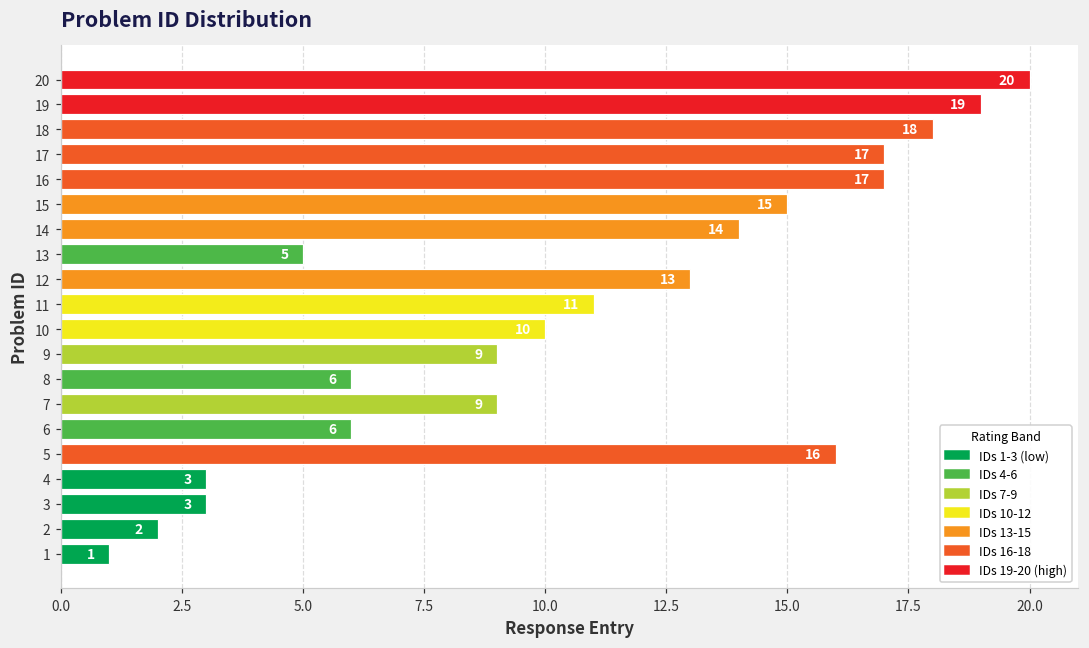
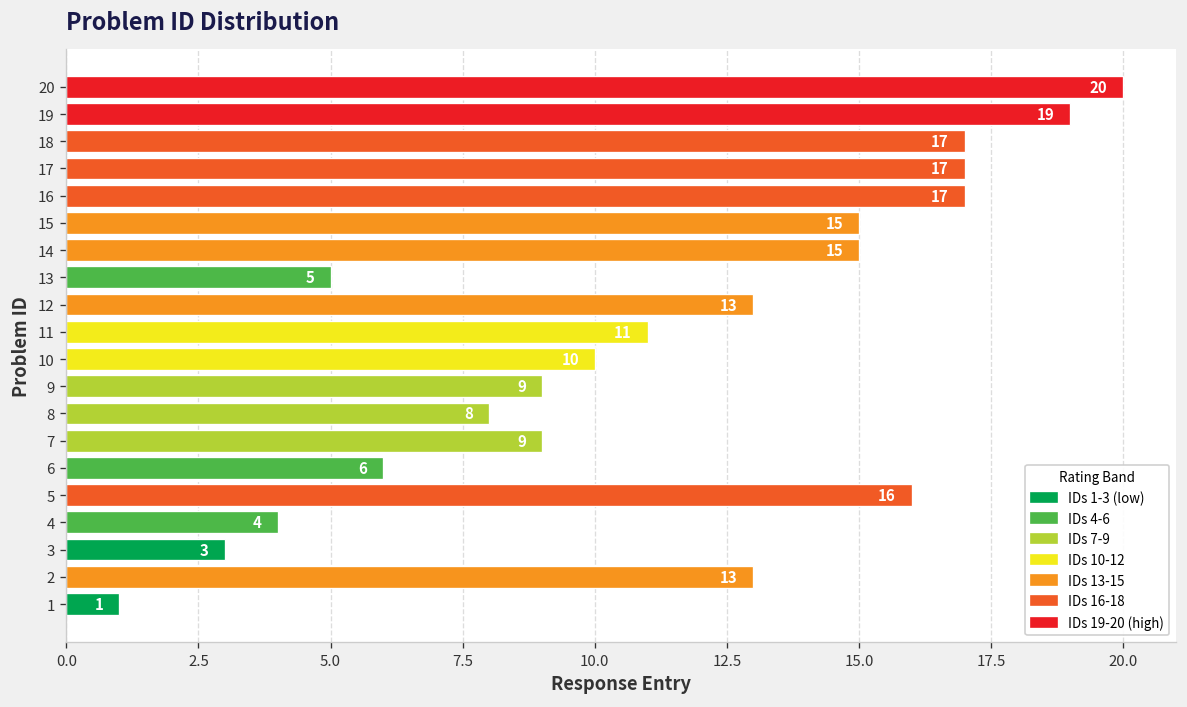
18: 18 -> 17
14: 14 -> 15
8: 6 -> 8
4: 3 -> 4
2: 2 -> 13
